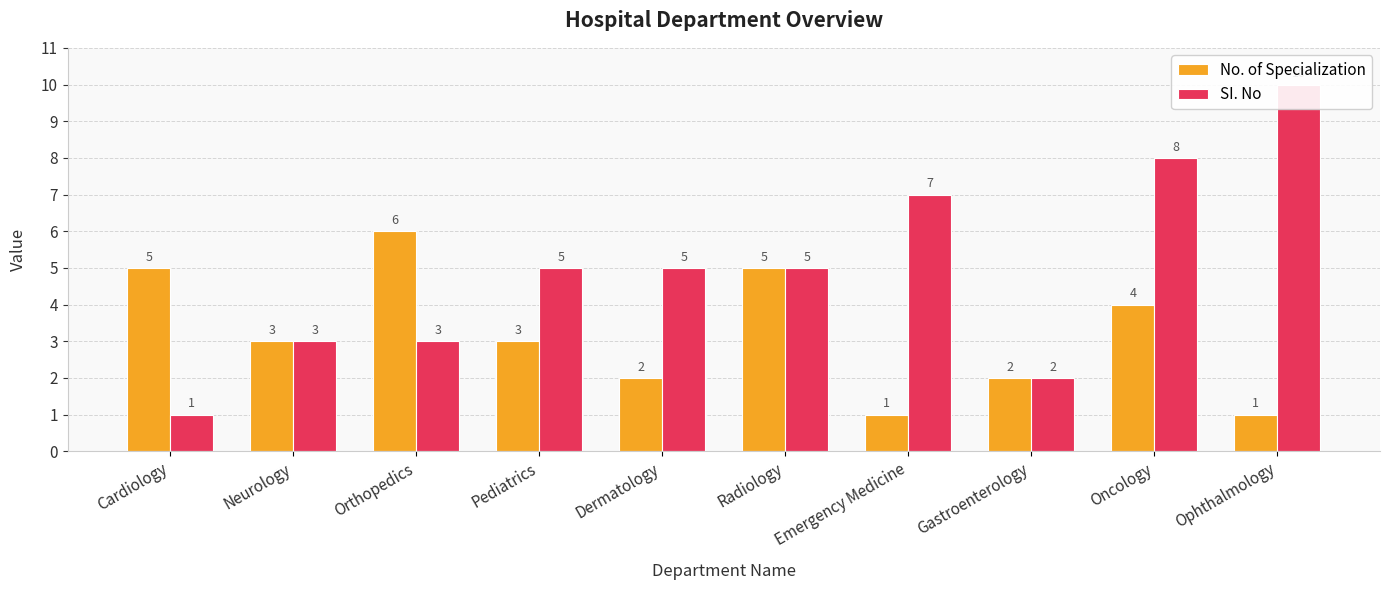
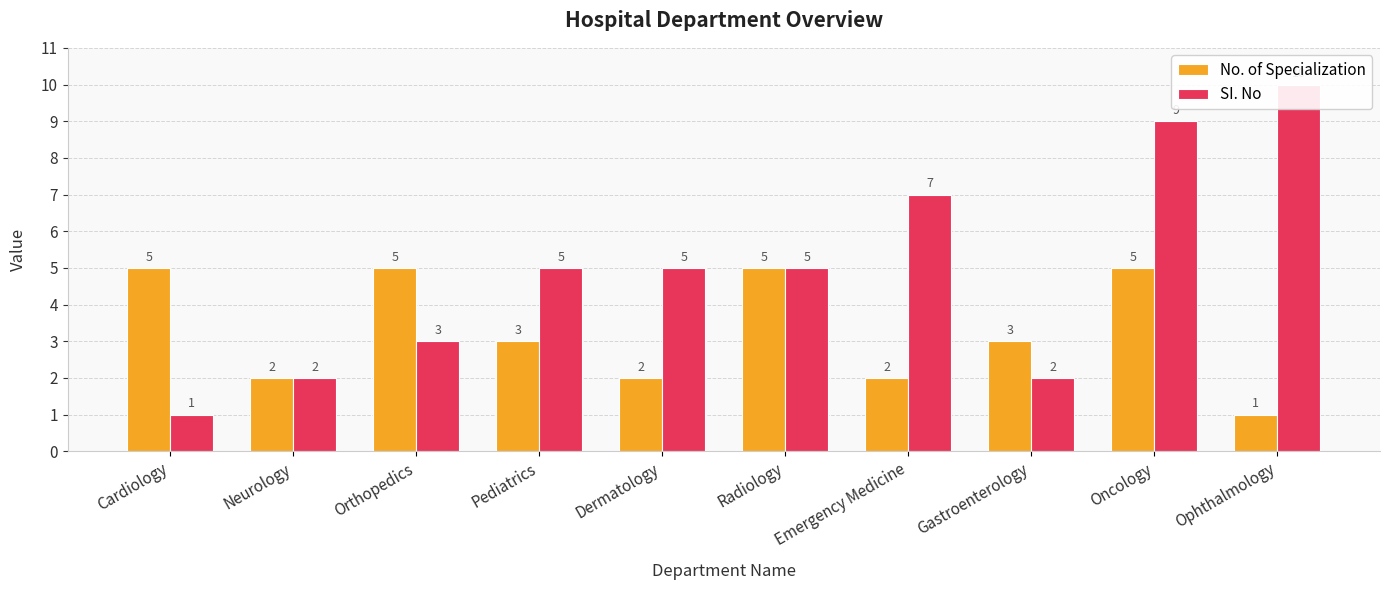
No. of Specialization, Neurology: 3 -> 2
SI. No, Neurology: 3 -> 2
No. of Specialization, Orthopedics: 6 -> 5
No. of Specialization, Emergency Medicine: 1 -> 2
No. of Specialization, Gastroenterology: 2 -> 3
No. of Specialization, Oncology: 4 -> 5
SI. No, Oncology: 8 -> 9
